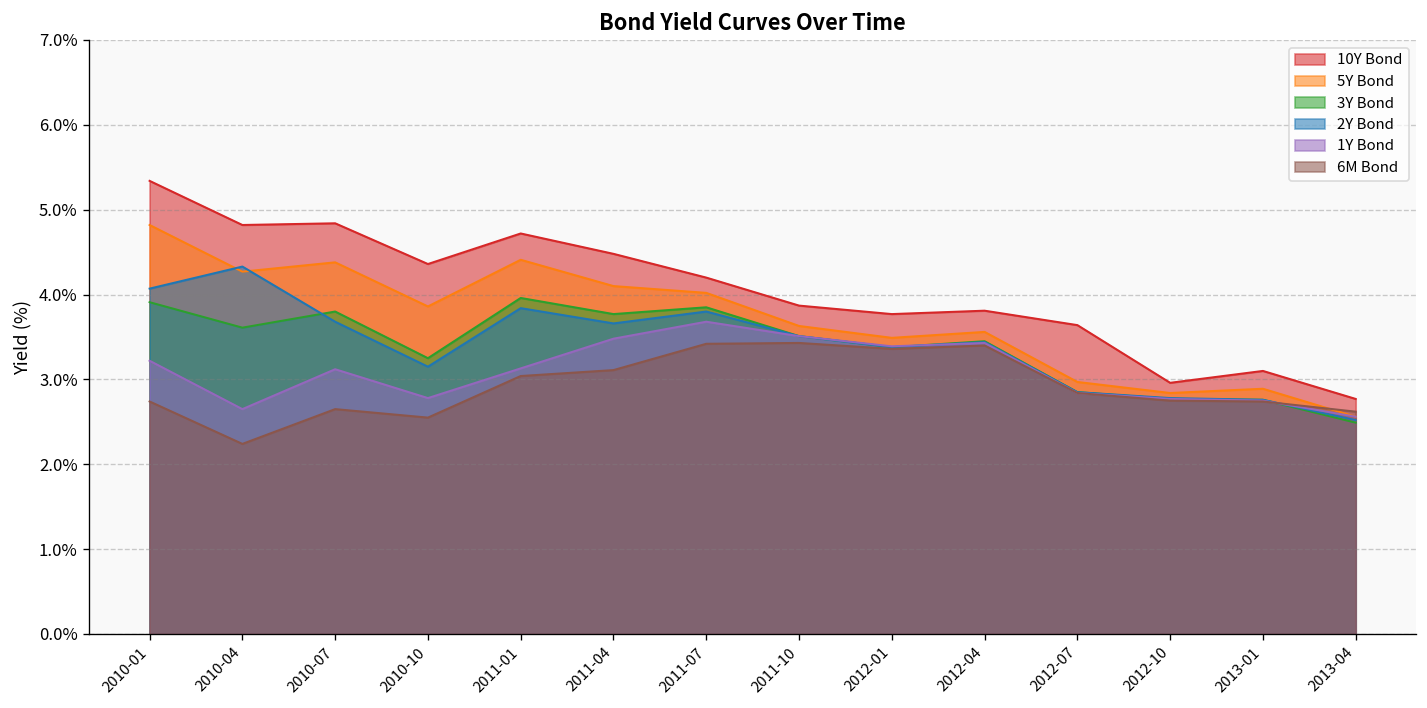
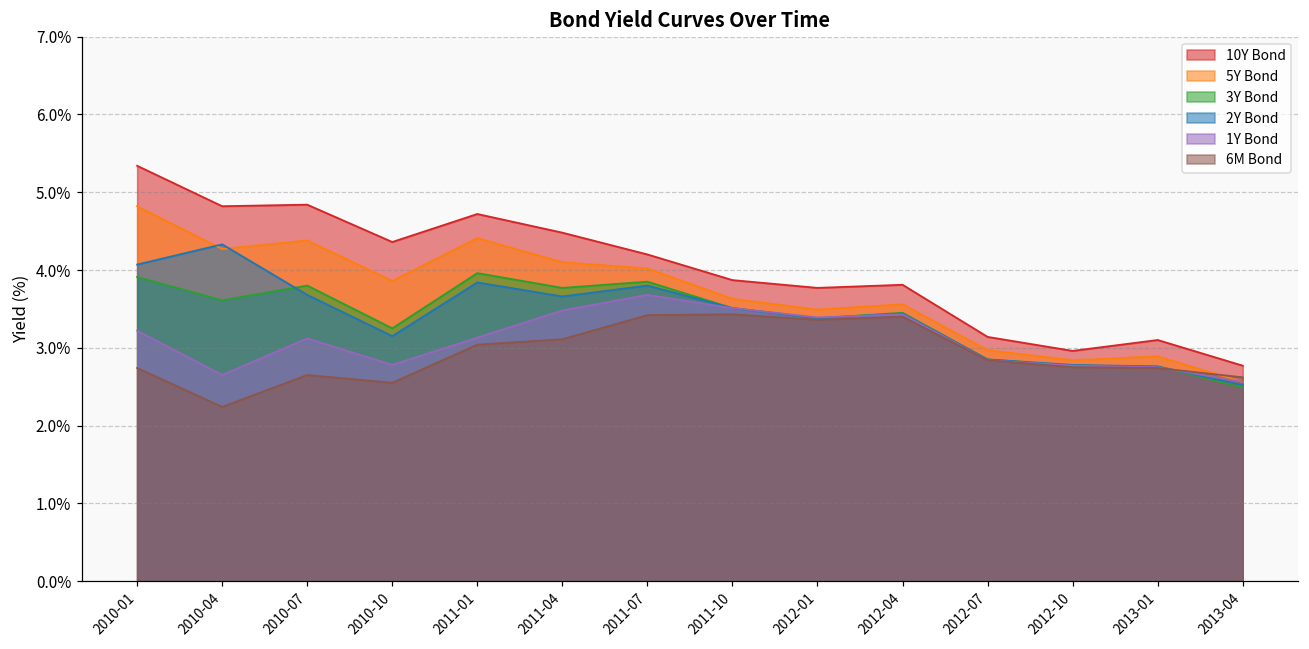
10Y Bond, 2012-07: 3.6% -> 3.1%
